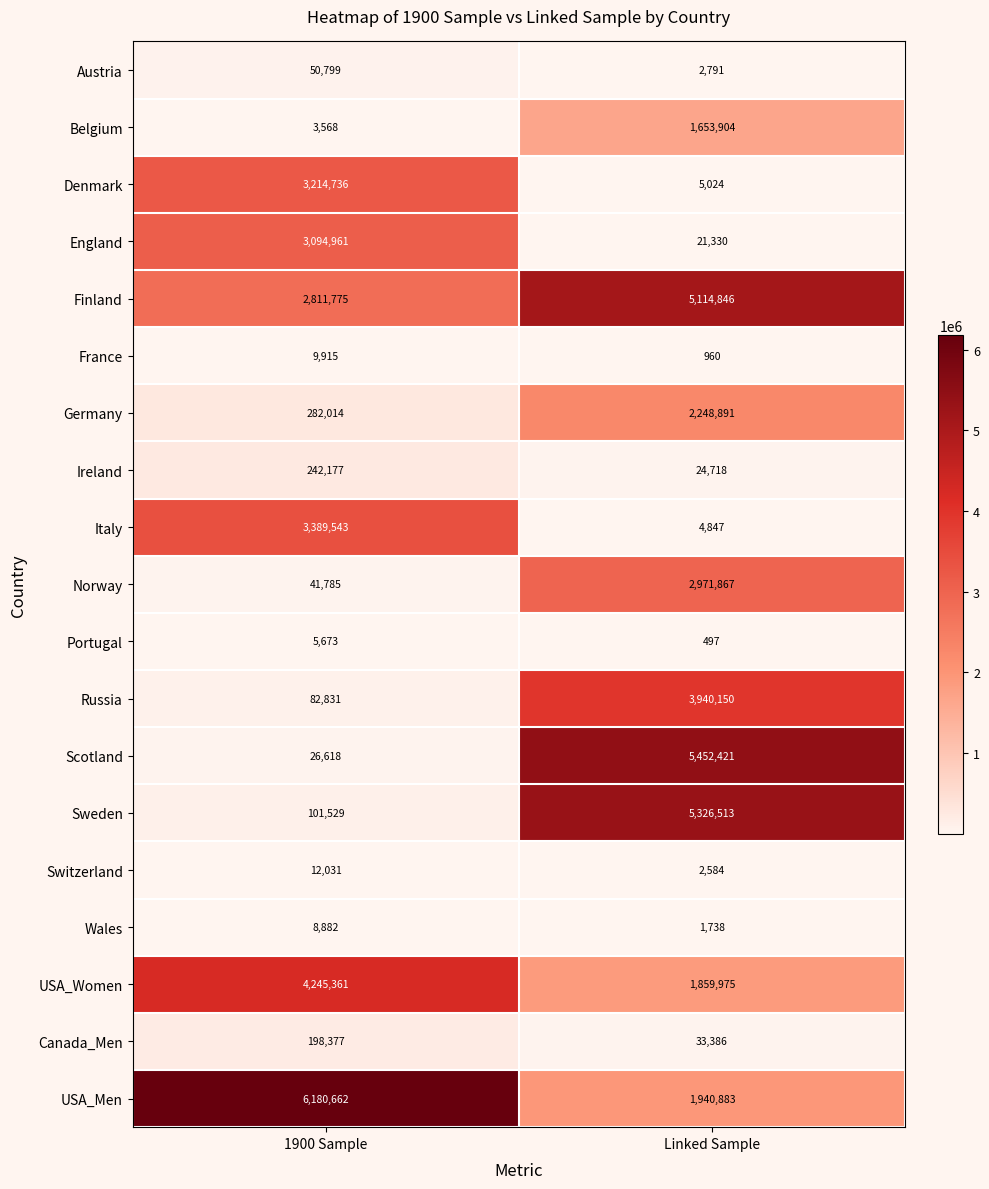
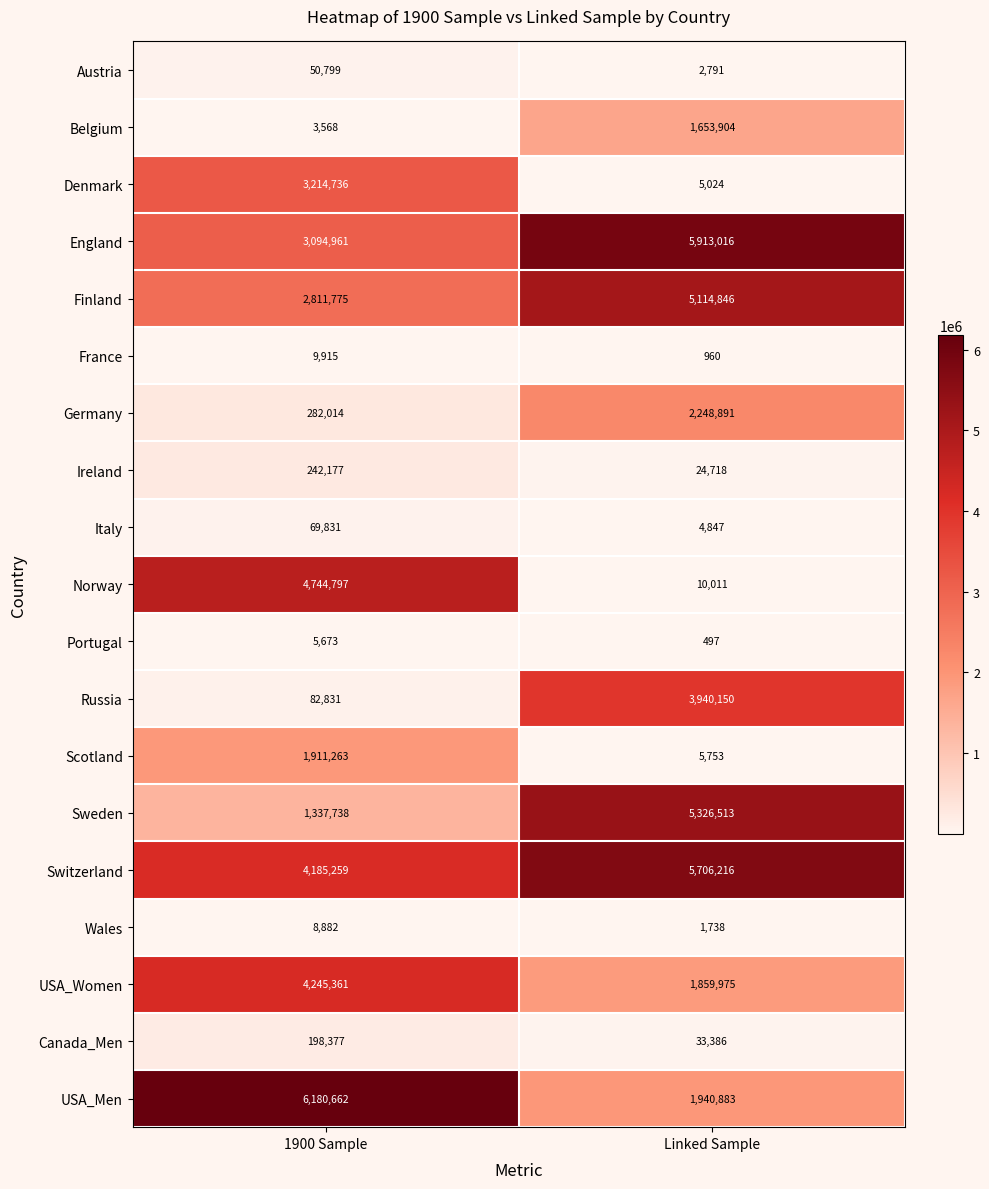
England, Linked Sample: 21,330 -> 5,913,016
Italy, 1900 Sample: 3,389,543 -> 69,831
Norway, 1900 Sample: 41,785 -> 4,744,797
Norway, Linked Sample: 2,971,867 -> 10,011
Scotland, 1900 Sample: 26,618 -> 1,911,263
Scotland, Linked Sample: 5,452,421 -> 5,753
Sweden, 1900 Sample: 101,529 -> 1,337,738
Switzerland, 1900 Sample: 12,031 -> 4,185,259
Switzerland, Linked Sample: 2,584 -> 5,706,216
